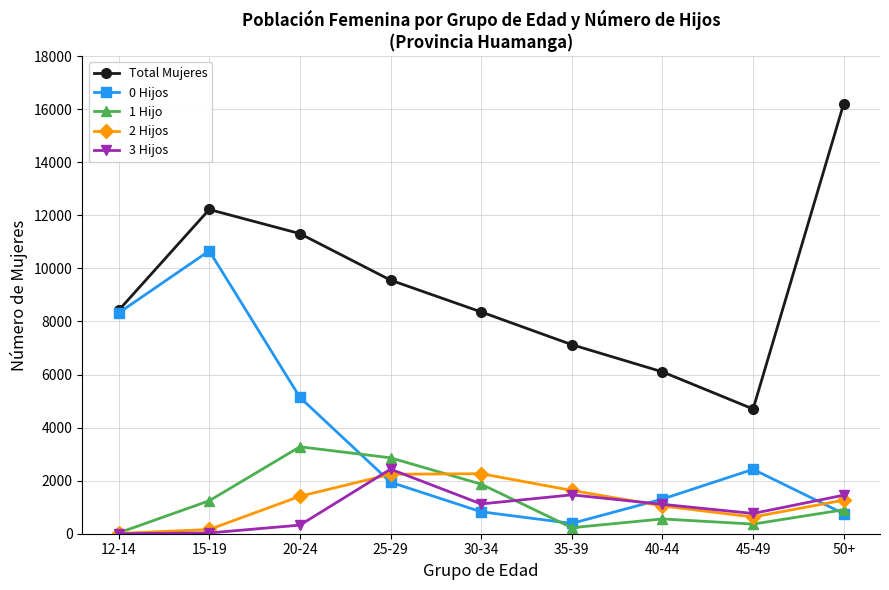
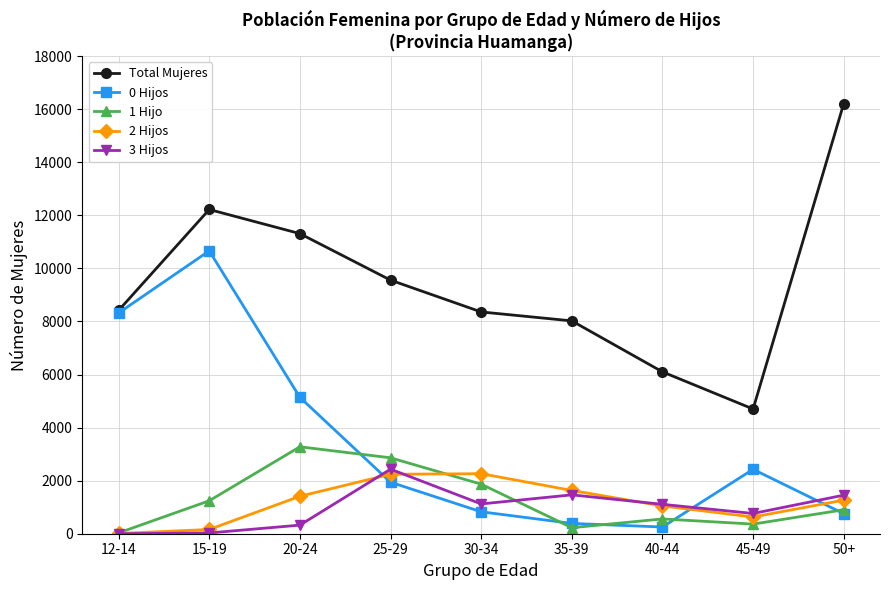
Total Mujeres, 35-39: 7100 -> 8000
0 Hijos, 40-44: 1300 -> 300
